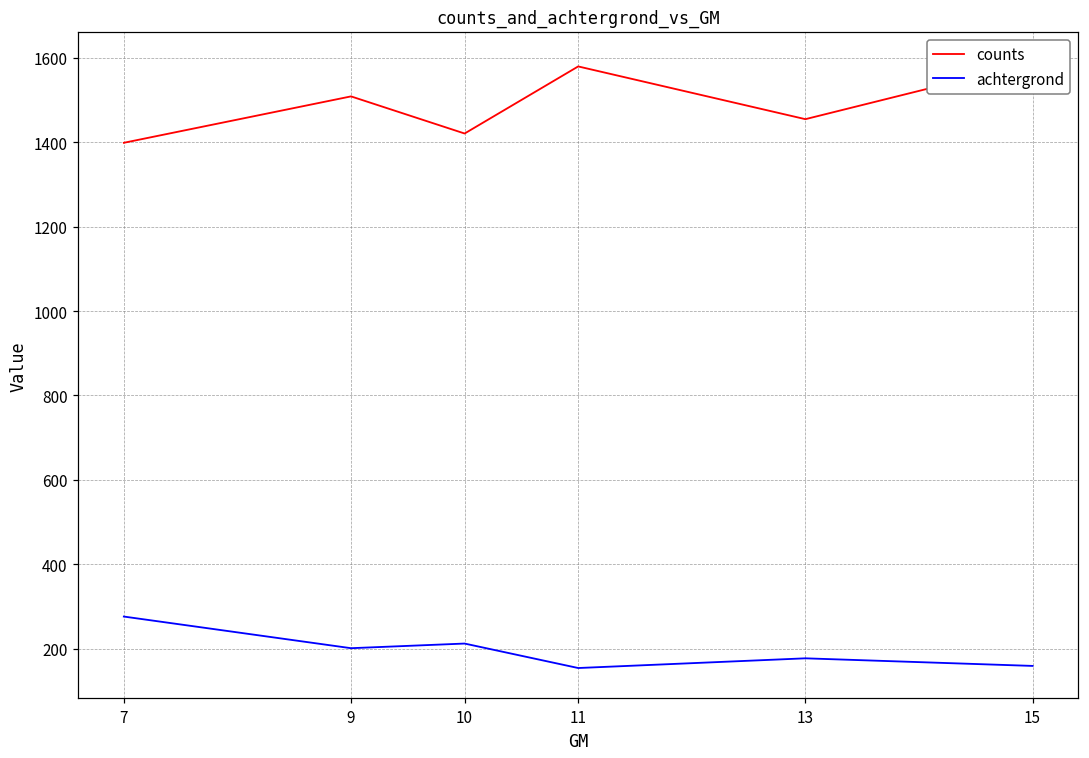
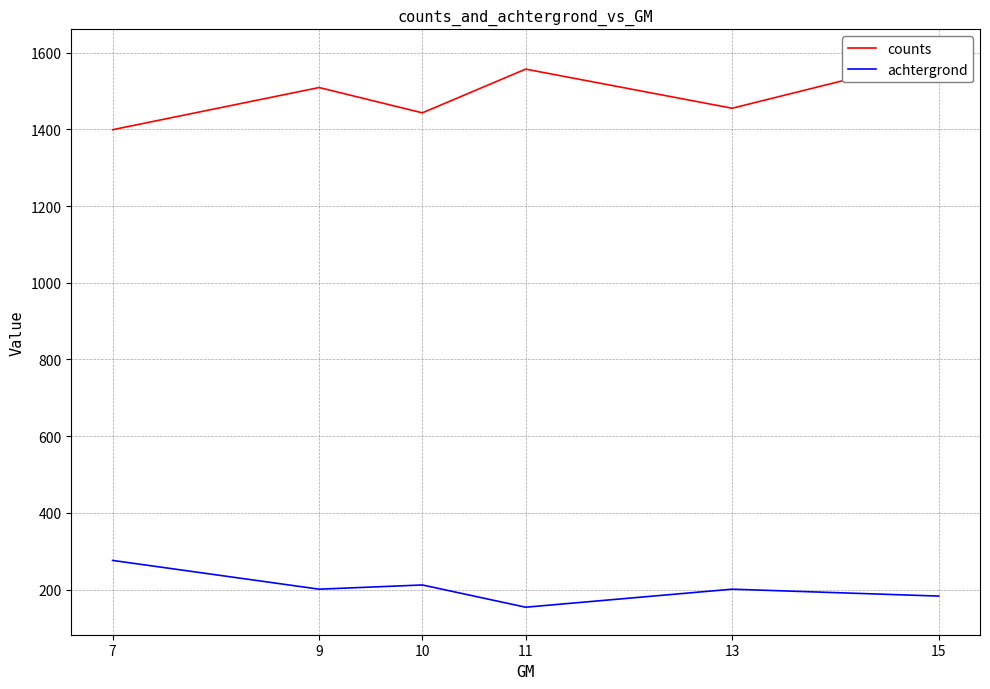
counts, 10: 1420 -> 1440
counts, 11: 1580 -> 1560
achtergrond, 13: 180 -> 200
achtergrond, 15: 160 -> 180
